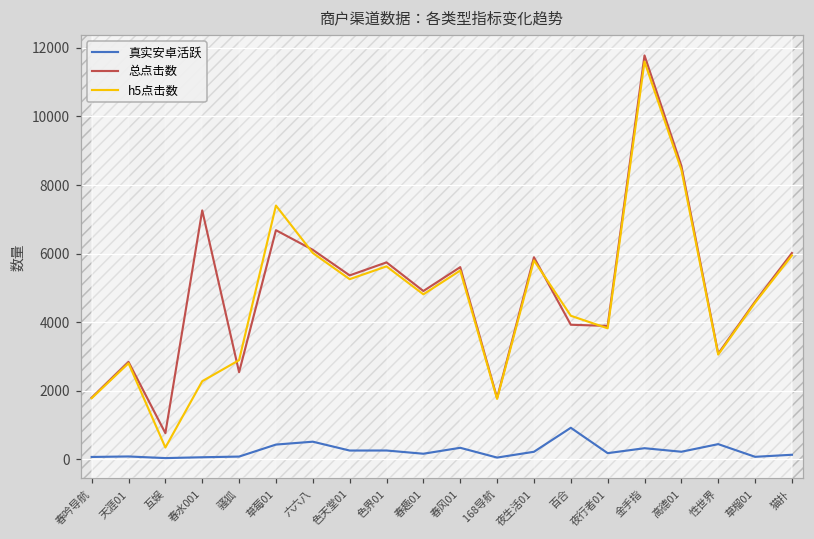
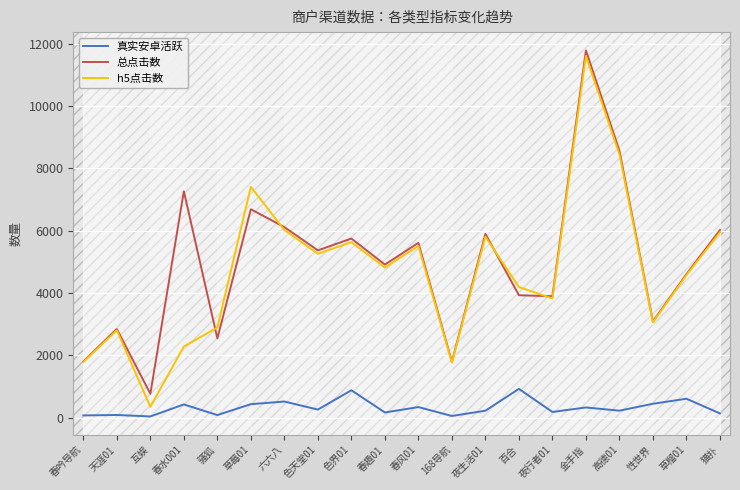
真实安卓活跃, 春水001: 100 -> 400
真实安卓活跃, 色界01: 300 -> 900
真实安卓活跃, 草榴01: 100 -> 600
